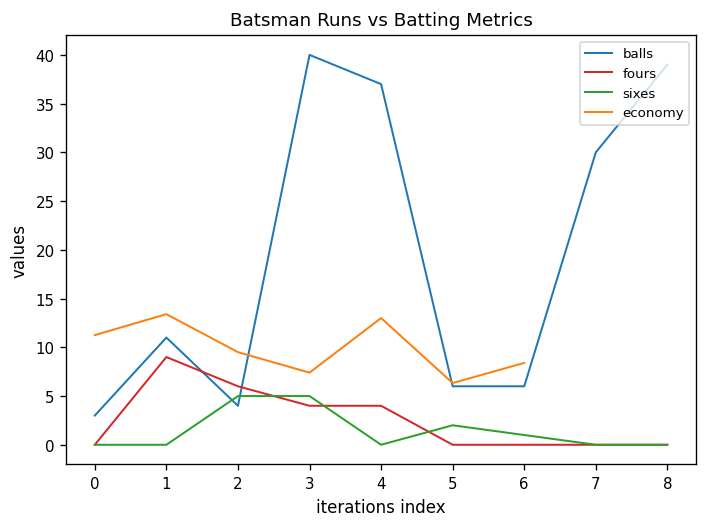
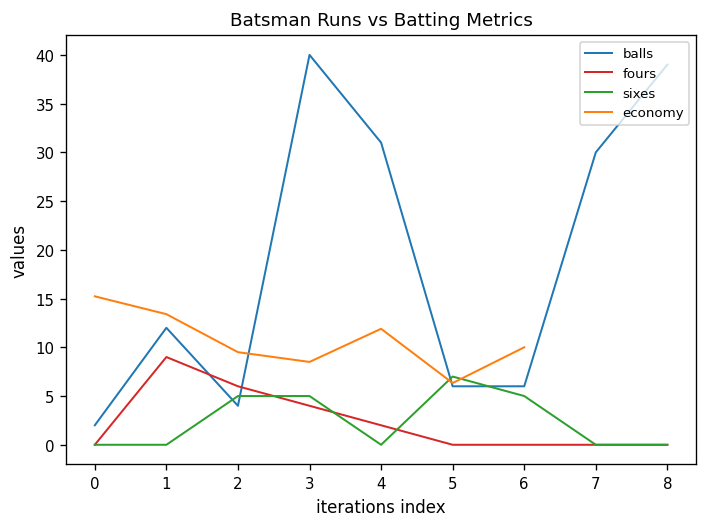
balls, 0: 3 -> 2
economy, 0: 11 -> 15
balls, 1: 11 -> 12
economy, 3: 7 -> 9
balls, 4: 37 -> 31
fours, 4: 4 -> 2
economy, 4: 13 -> 12
sixes, 5: 2 -> 7
sixes, 6: 1 -> 5
economy, 6: 8 -> 10
